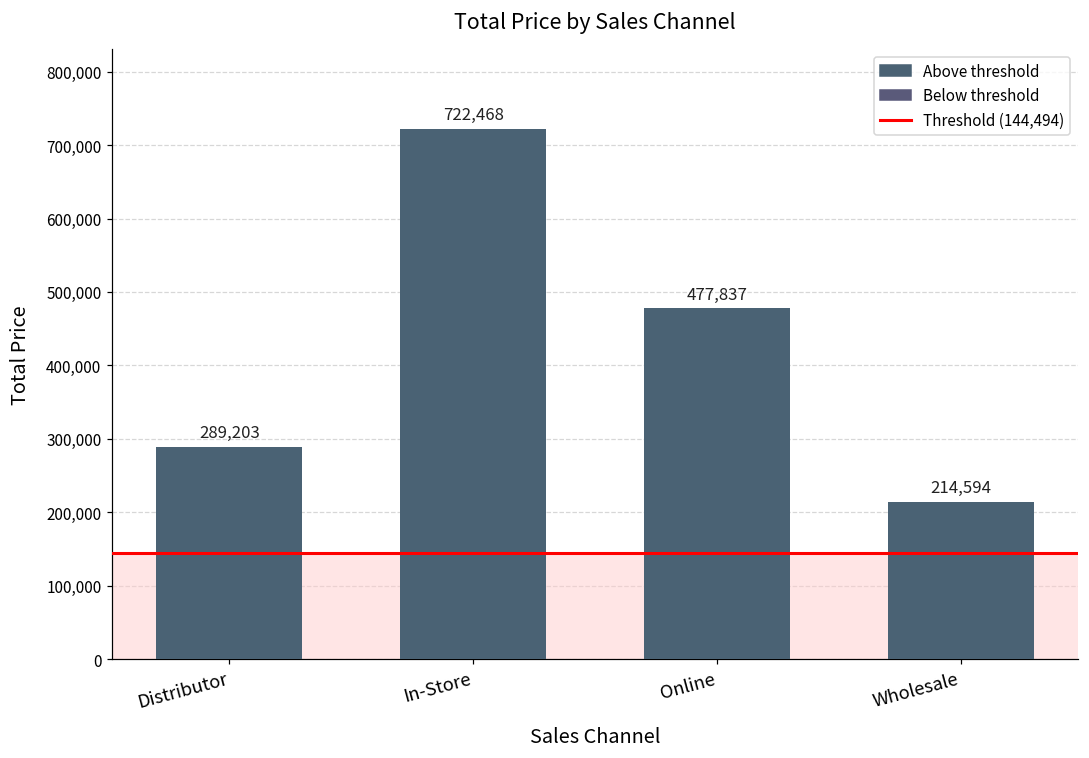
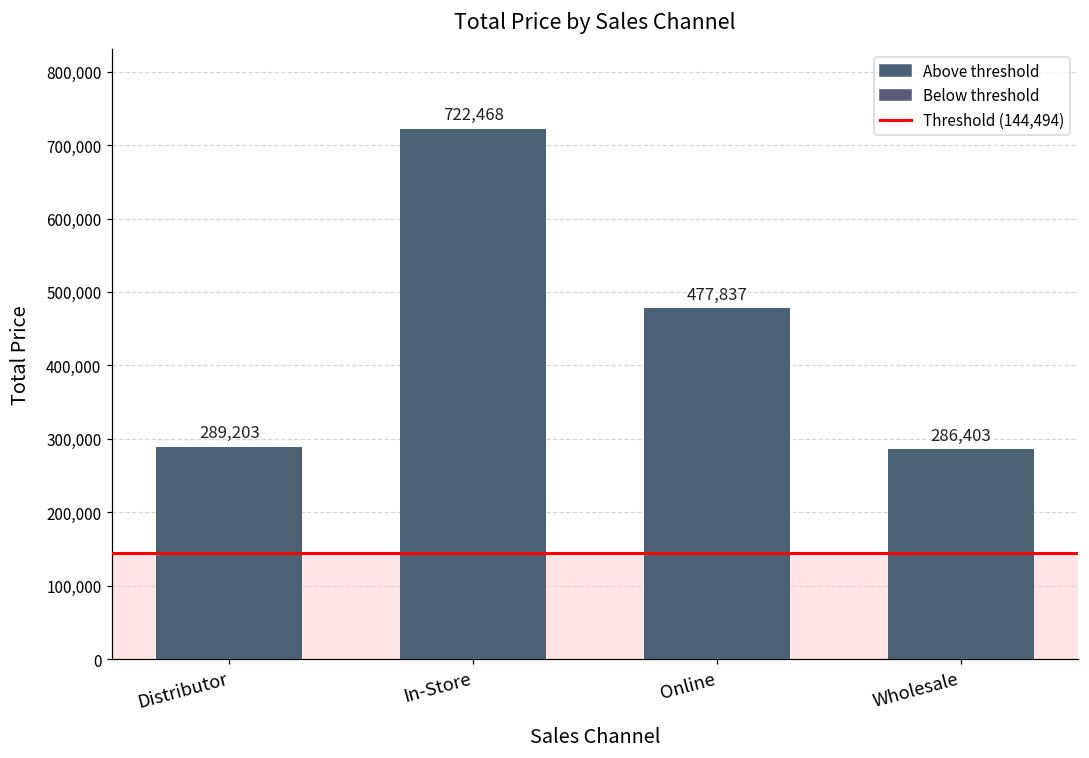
Wholesale: 214,594 -> 286,403
